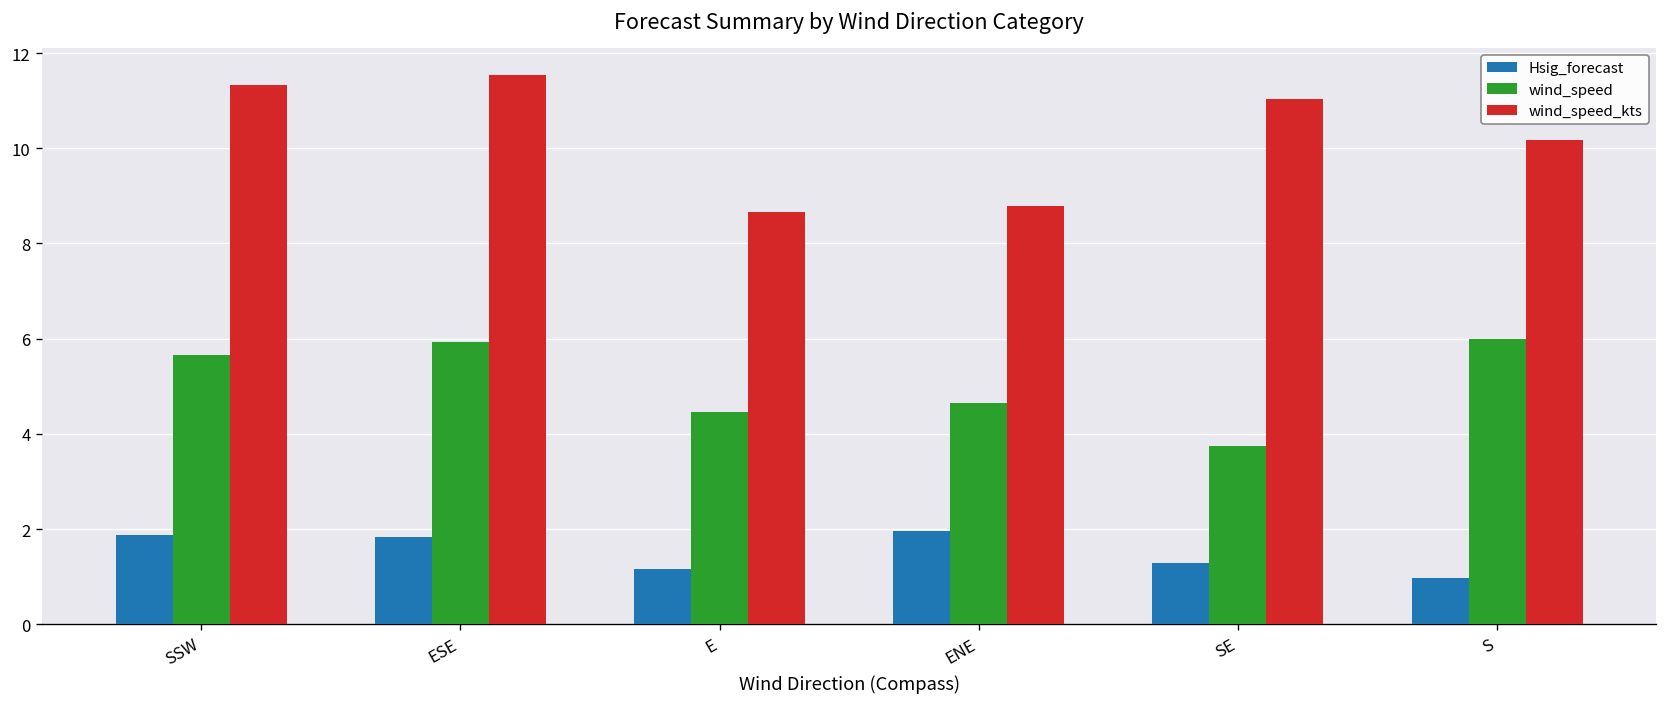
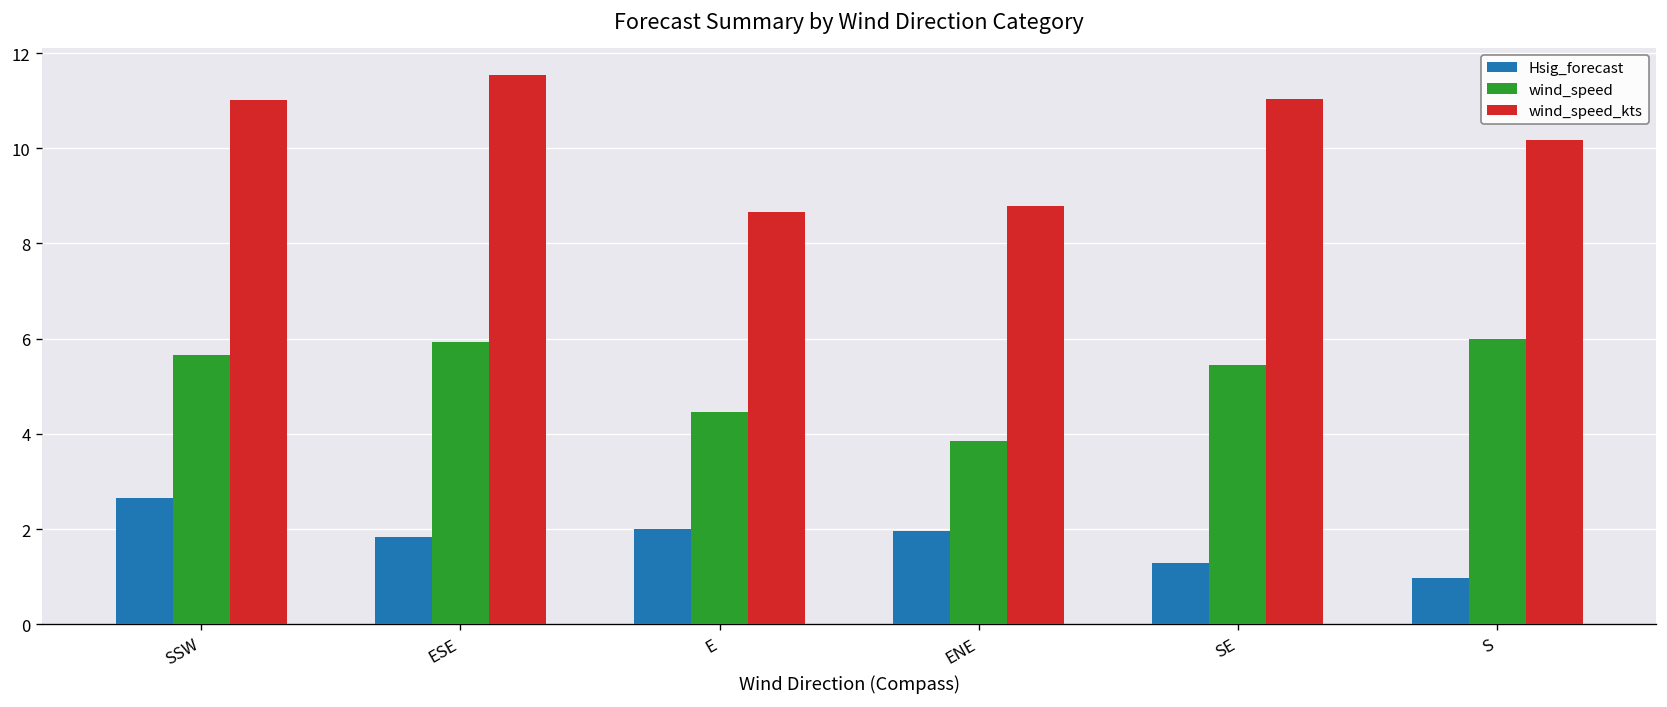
Hsig_forecast, SSW: 1.9 -> 2.7
wind_speed_kts, SSW: 11.3 -> 11.0
Hsig_forecast, E: 1.2 -> 2.0
wind_speed, ENE: 4.6 -> 3.9
wind_speed, SE: 3.7 -> 5.4
